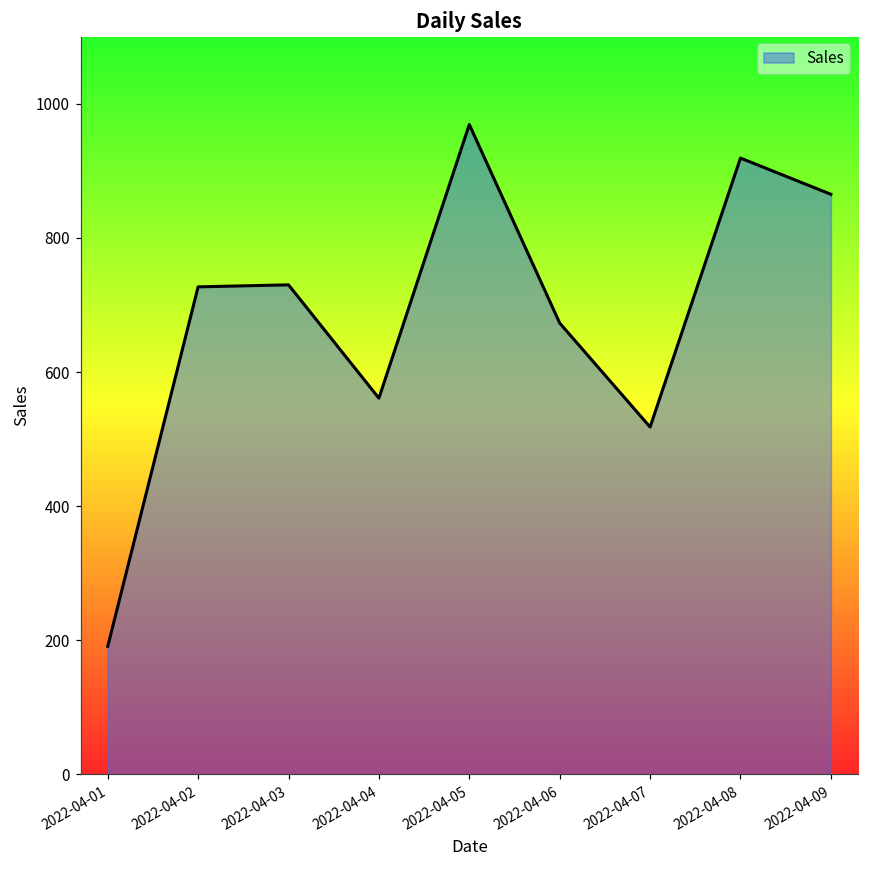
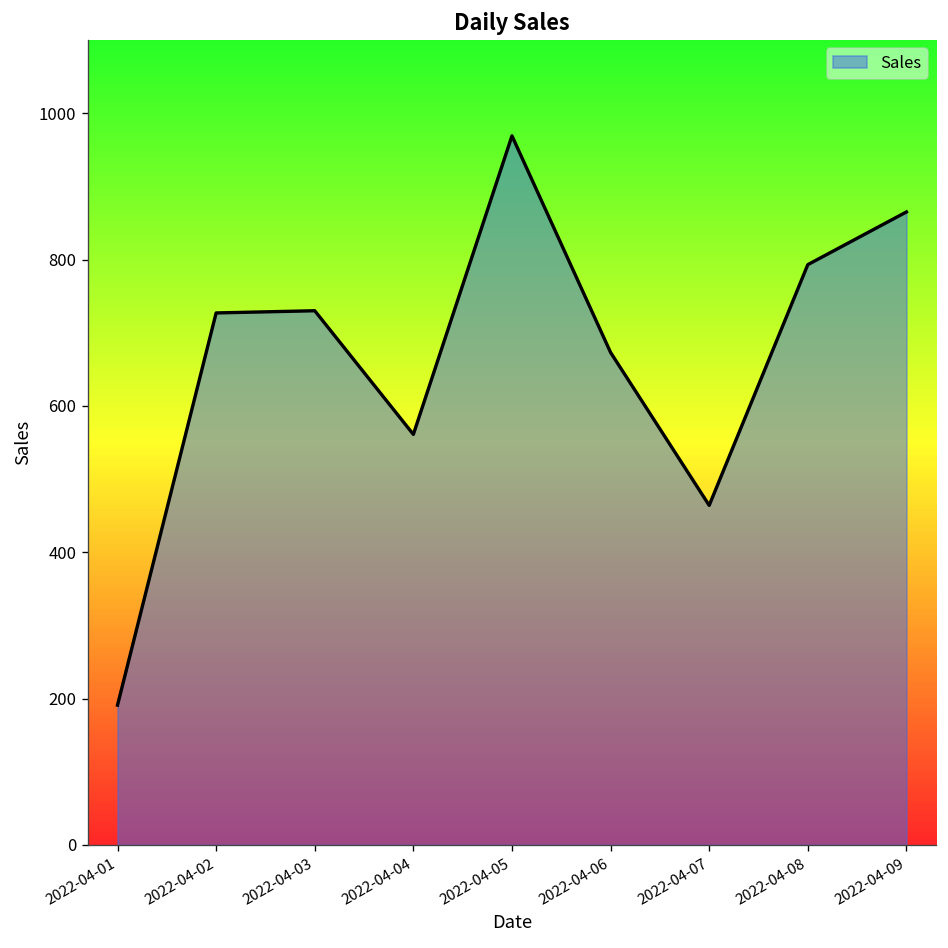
2022-04-07: 520 -> 460
2022-04-08: 920 -> 790
